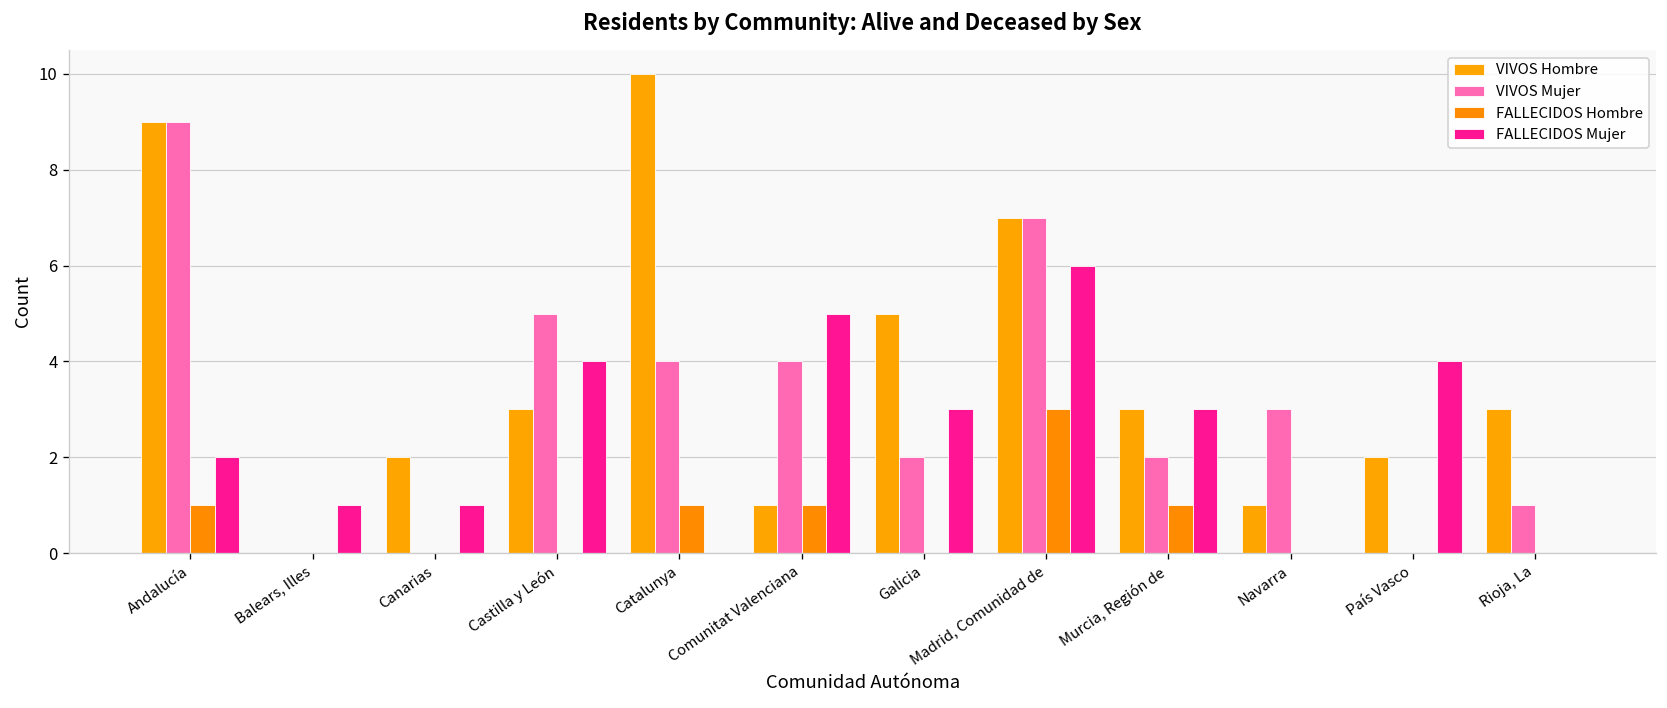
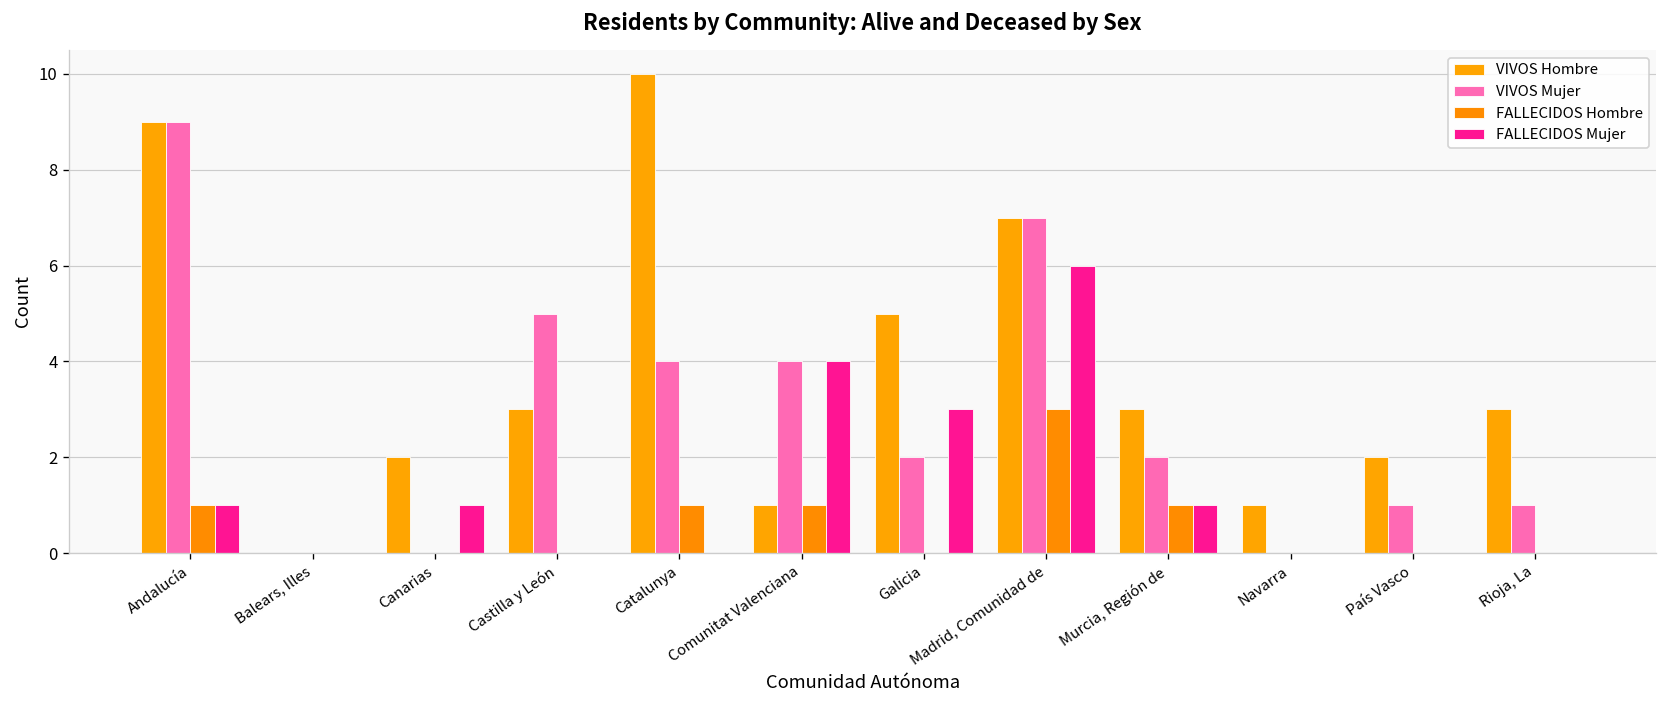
FALLECIDOS Mujer, Andalucía: 2 -> 1
FALLECIDOS Mujer, Balears, Illes: 1 -> 0
FALLECIDOS Mujer, Castilla y León: 4 -> 0
FALLECIDOS Mujer, Comunitat Valenciana: 5 -> 4
FALLECIDOS Mujer, Murcia, Región de: 3 -> 1
VIVOS Mujer, Navarra: 3 -> 0
VIVOS Mujer, País Vasco: 0 -> 1
FALLECIDOS Mujer, País Vasco: 4 -> 0
